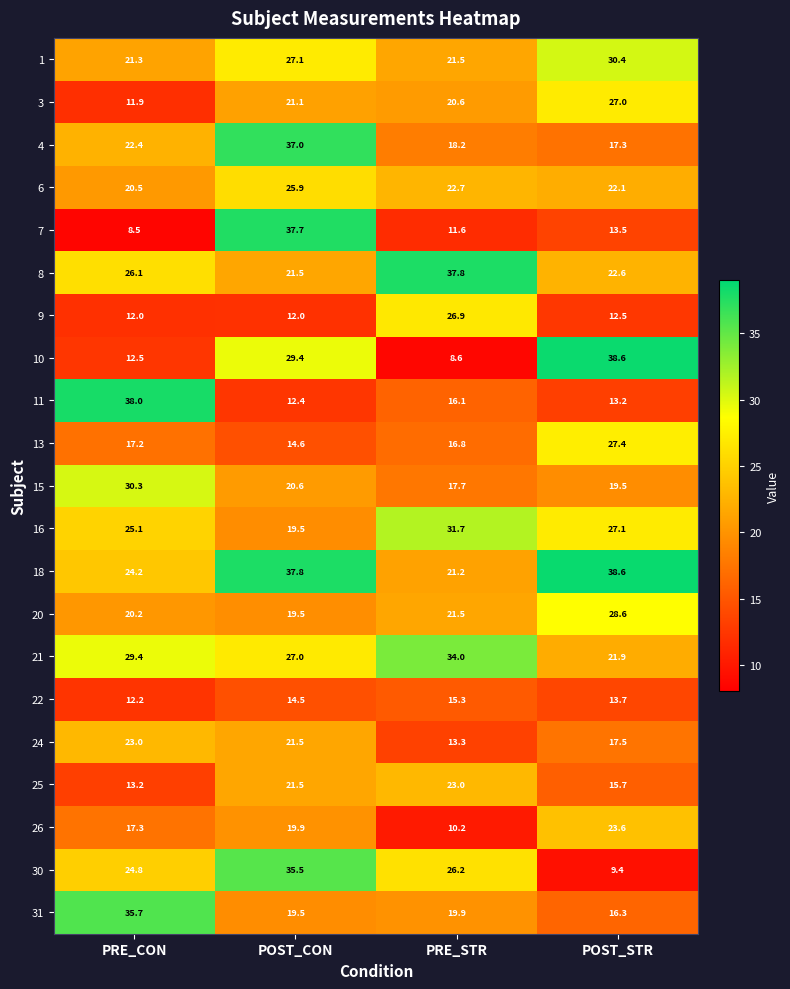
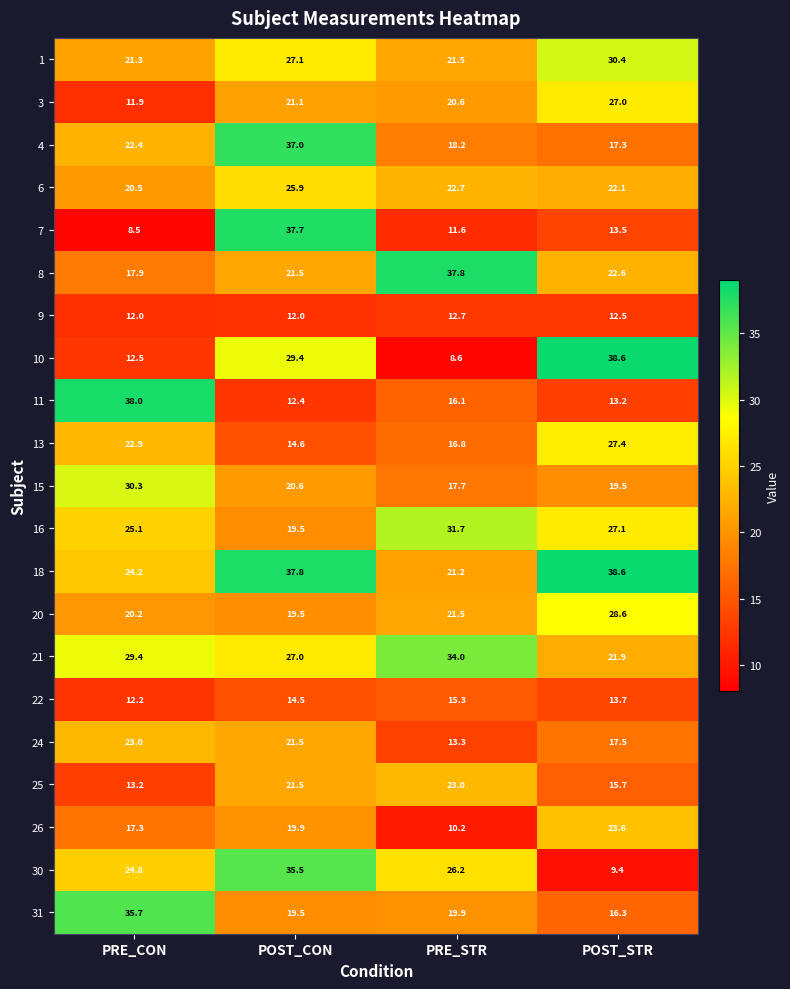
8, PRE_CON: 26.1 -> 17.9
9, PRE_STR: 26.9 -> 12.7
13, PRE_CON: 17.2 -> 22.9
